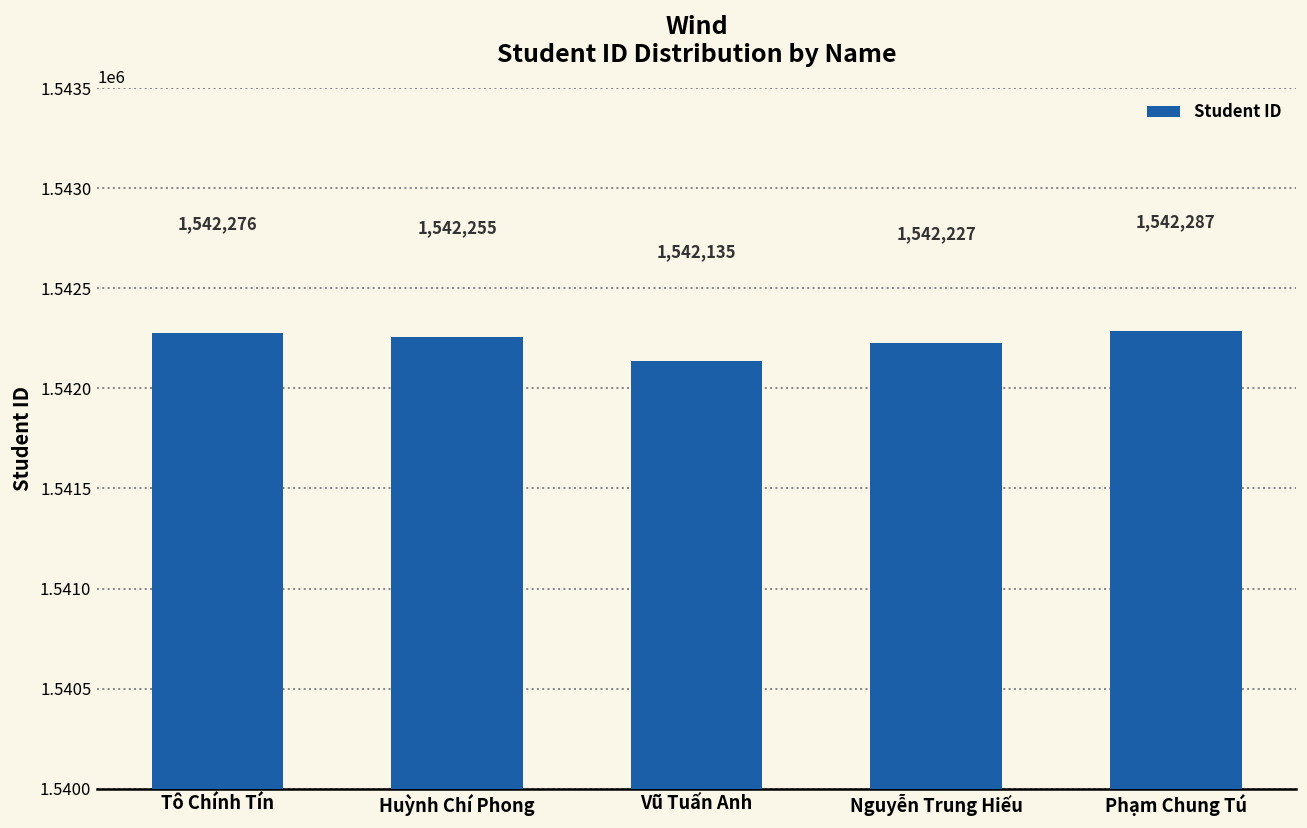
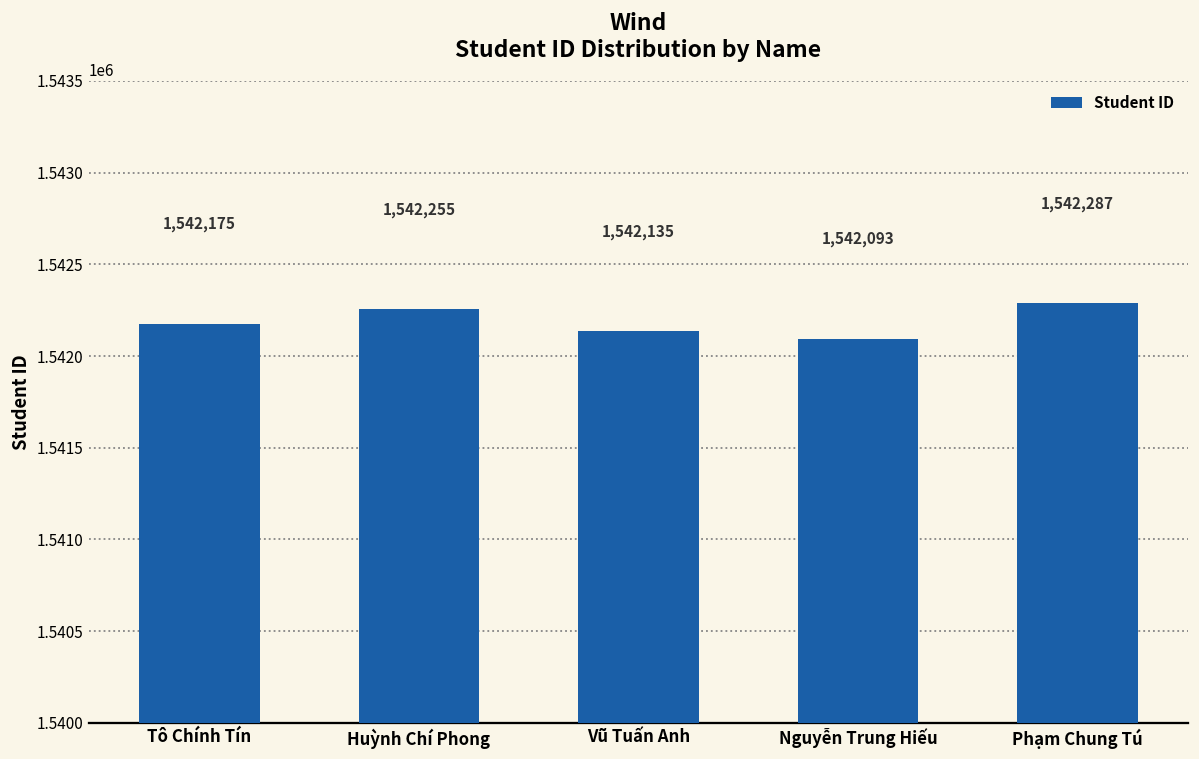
Tô Chính Tín: 1,542,276 -> 1,542,175
Nguyễn Trung Hiếu: 1,542,227 -> 1,542,093
